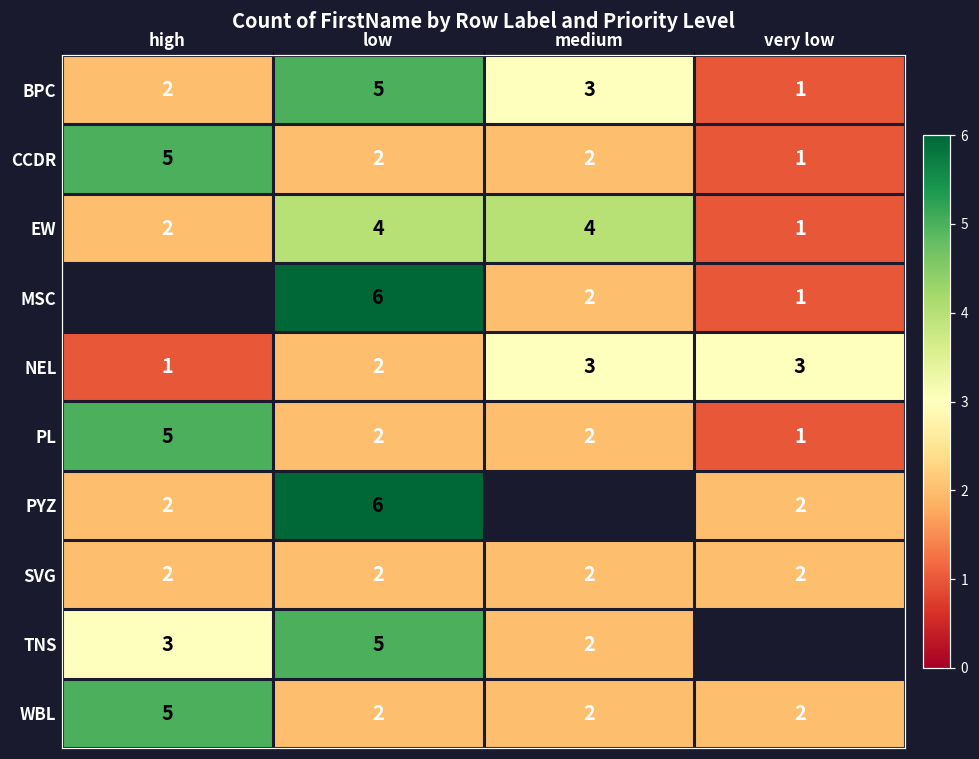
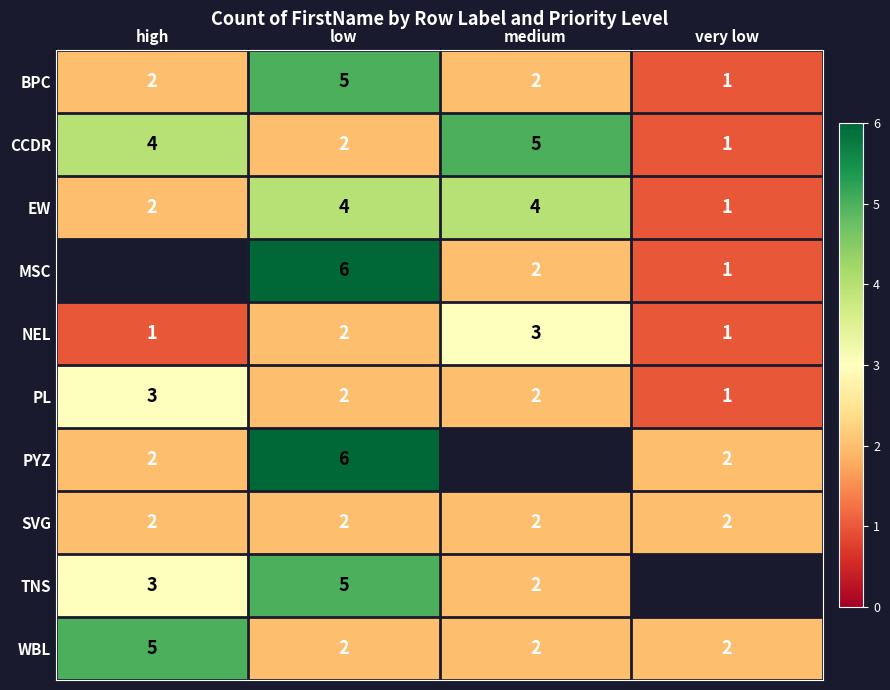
BPC, medium: 3 -> 2
CCDR, high: 5 -> 4
CCDR, medium: 2 -> 5
NEL, very low: 3 -> 1
PL, high: 5 -> 3
